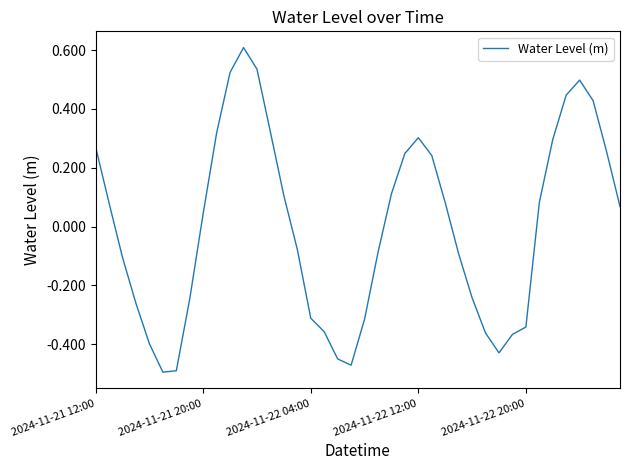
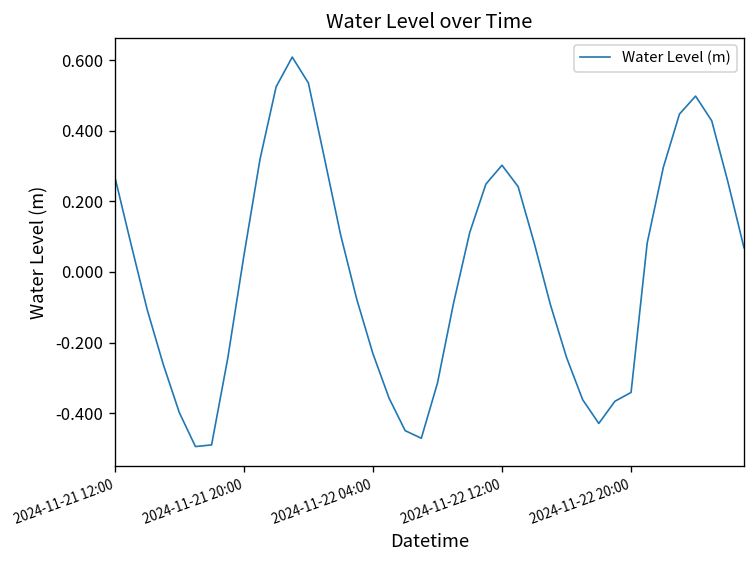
2024-11-22 04:00: -0.31 -> -0.23
